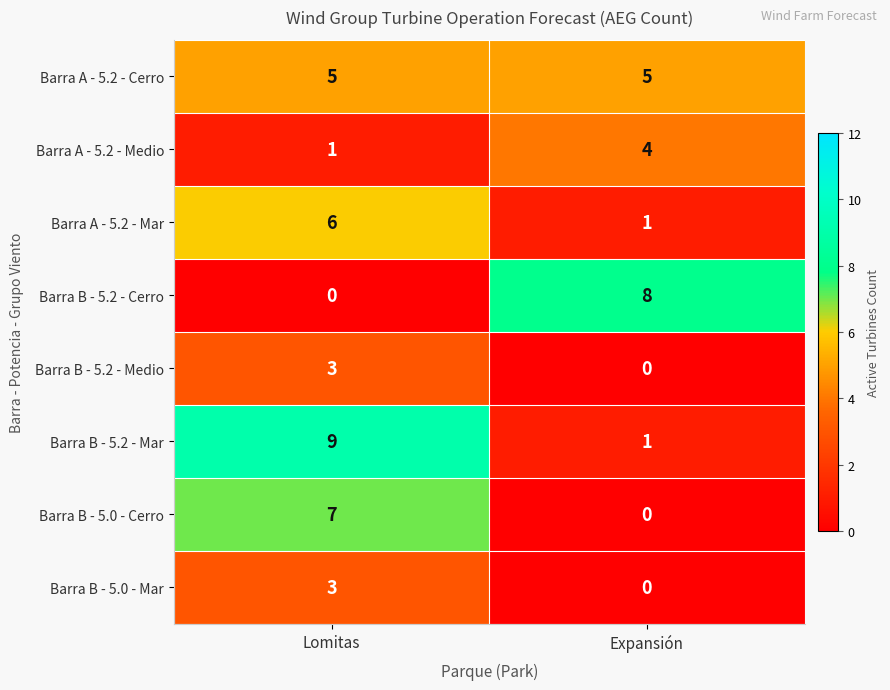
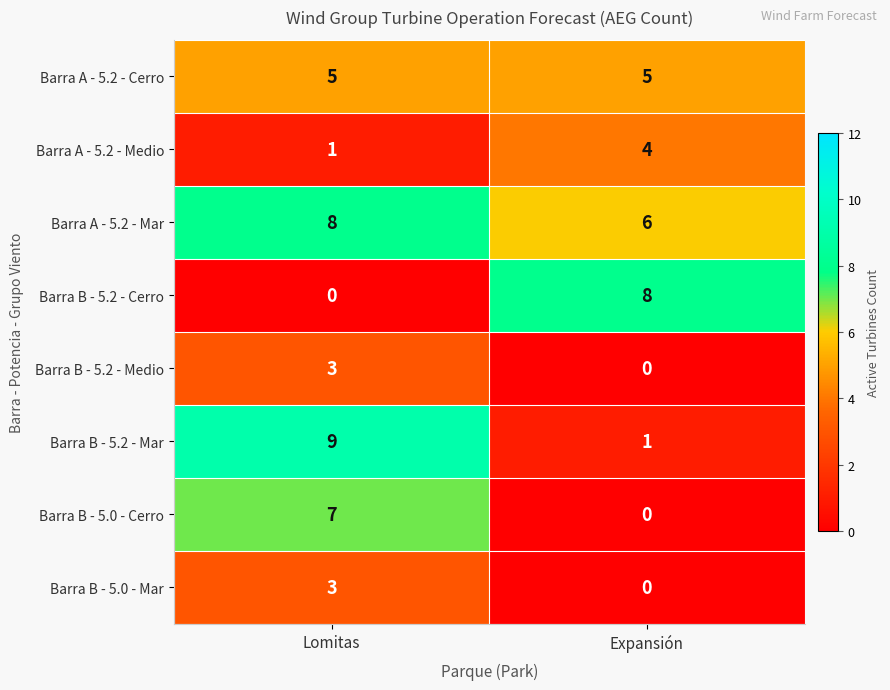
Barra A - 5.2 - Mar, Lomitas: 6 -> 8
Barra A - 5.2 - Mar, Expansión: 1 -> 6
